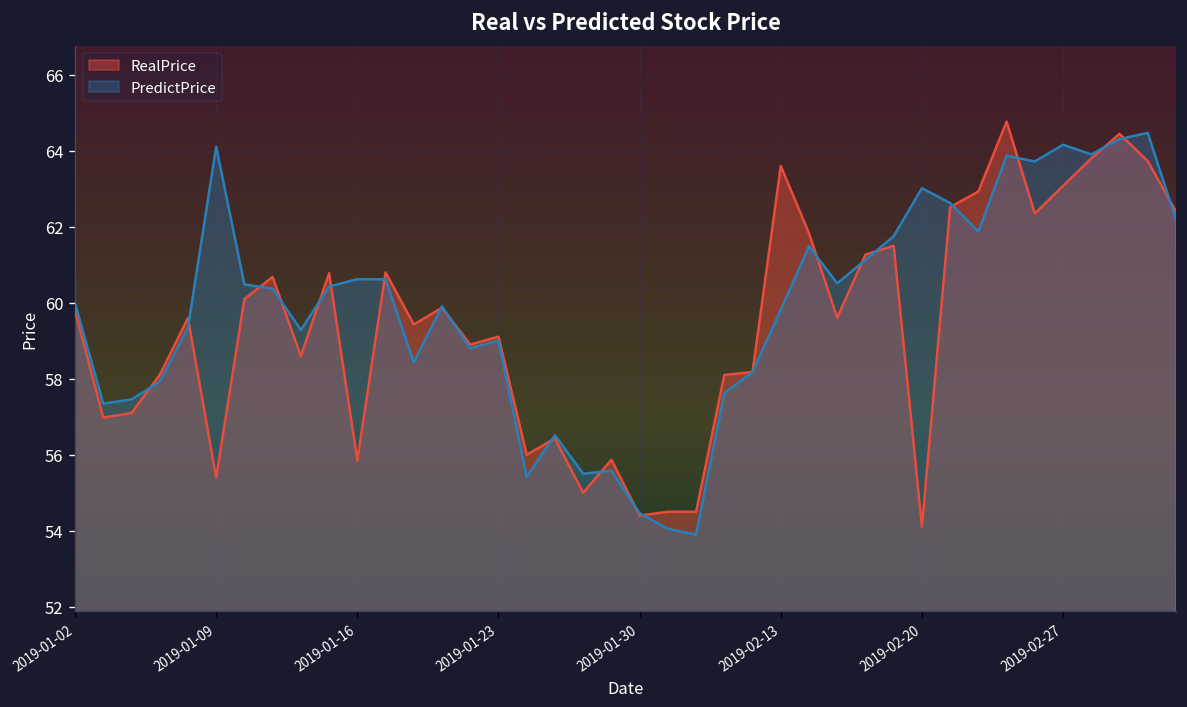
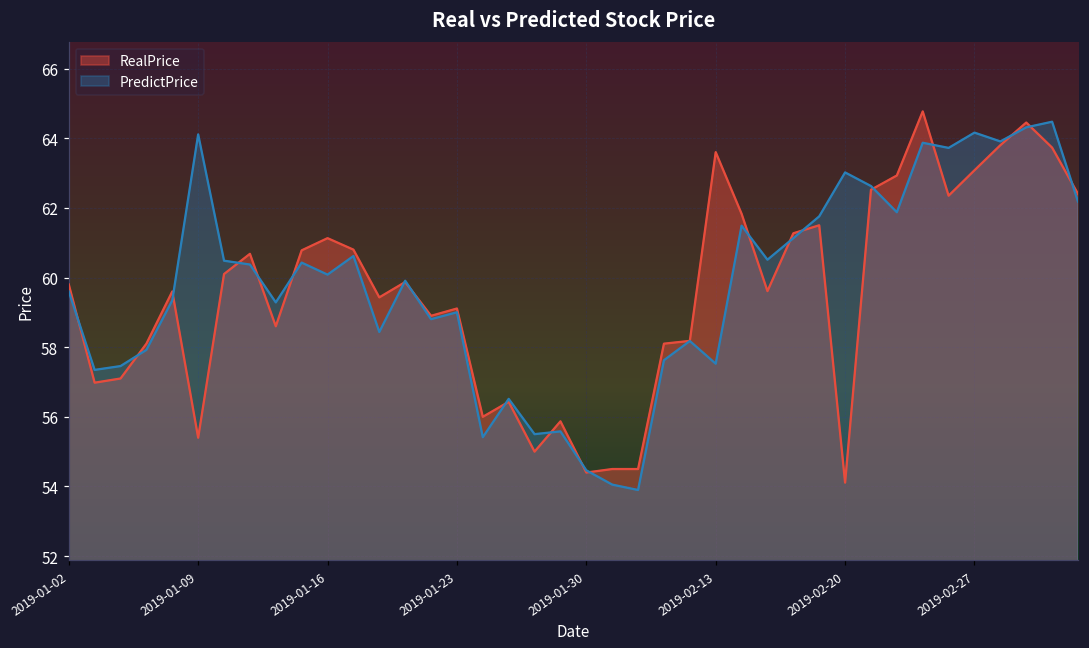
PredictPrice, 2019-01-02: 60.0 -> 59.6
RealPrice, 2019-01-16: 55.9 -> 61.1
PredictPrice, 2019-01-16: 60.6 -> 60.1
PredictPrice, 2019-02-13: 59.8 -> 57.5
